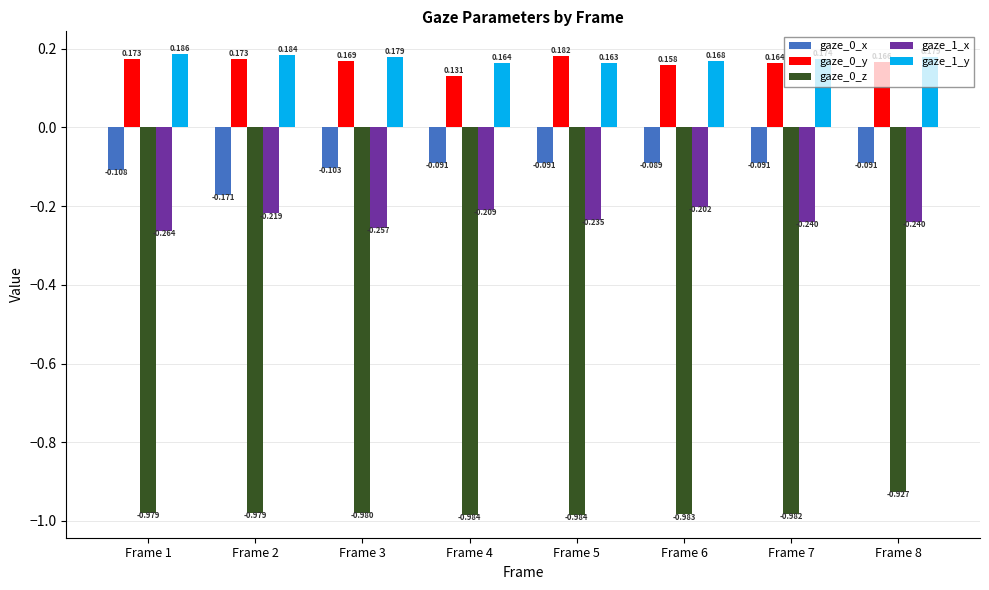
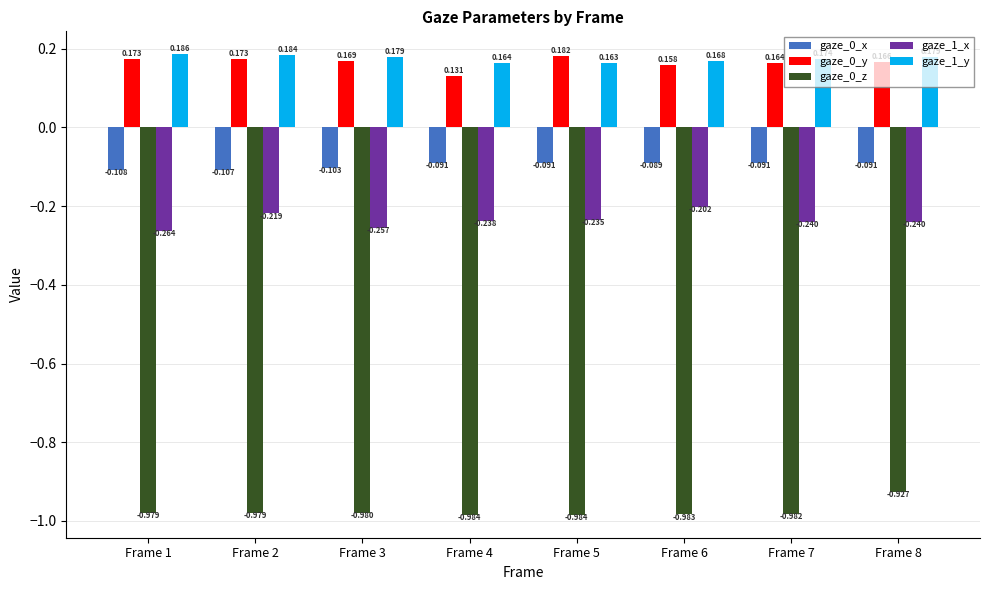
gaze_0_x, Frame 2: -0.171 -> -0.107
gaze_1_x, Frame 4: -0.209 -> -0.238
